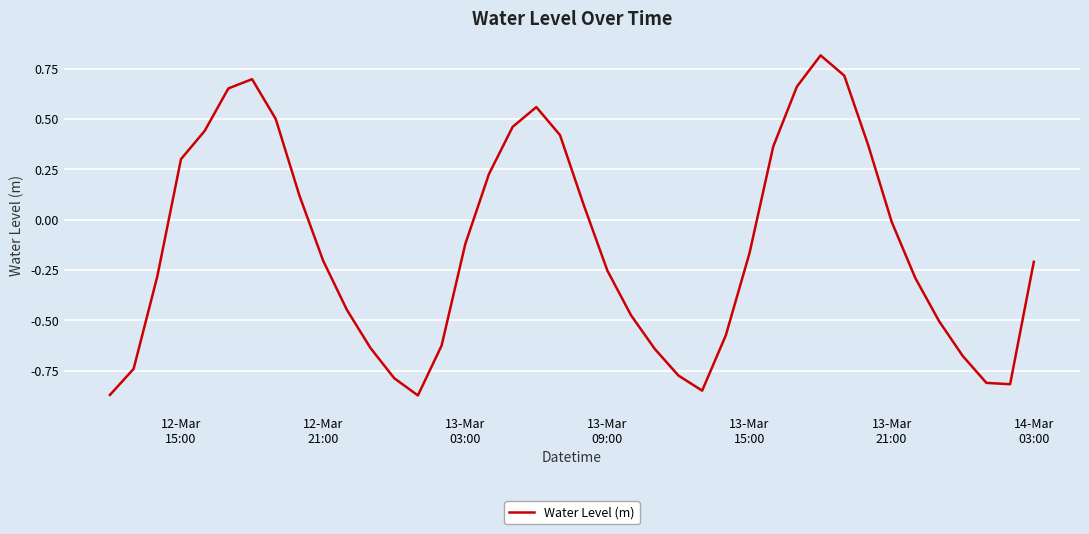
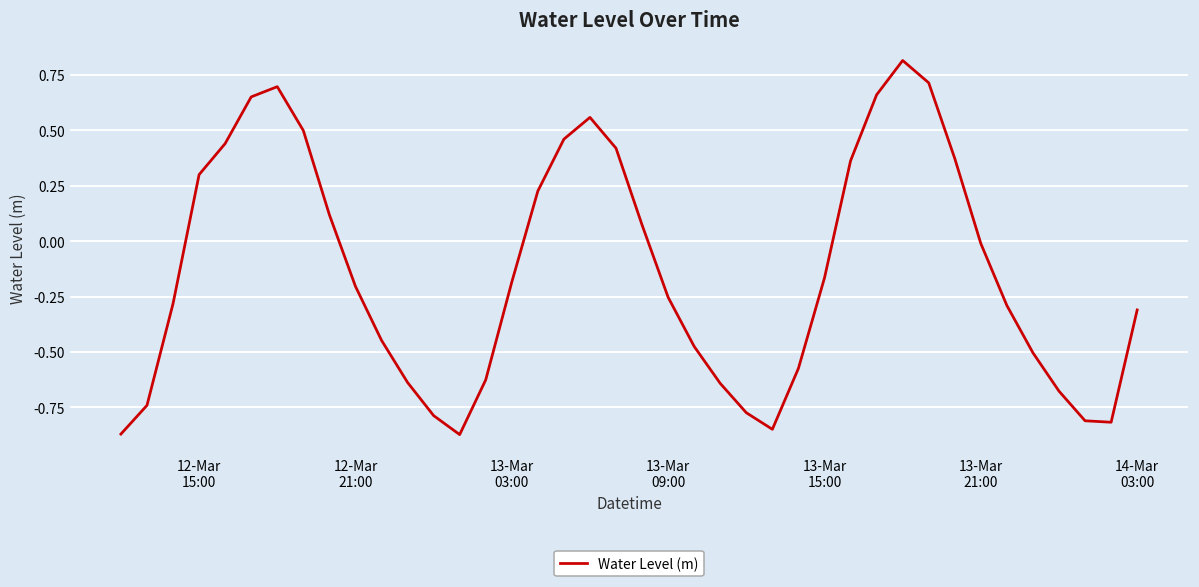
13-Mar 03:00: -0.12 -> -0.18
14-Mar 03:00: -0.21 -> -0.31
